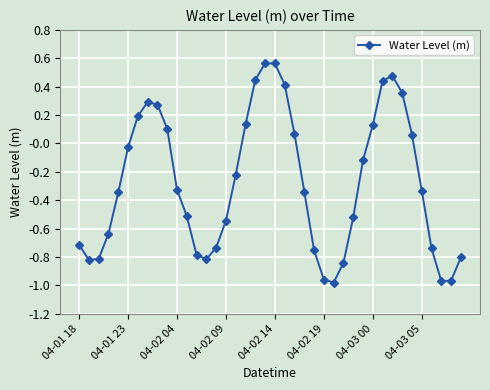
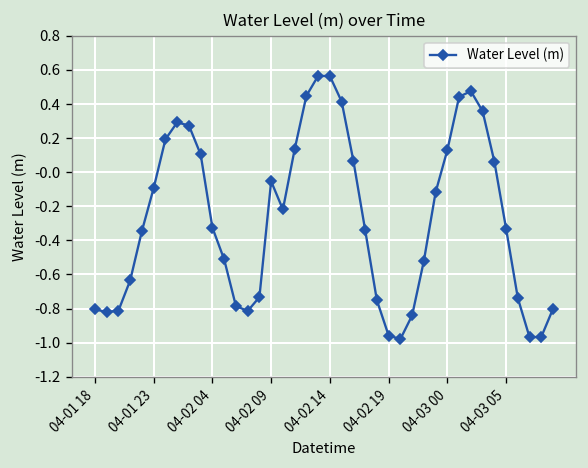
04-01 18: -0.71 -> -0.81
04-01 23: -0.03 -> -0.09
04-02 09: -0.54 -> -0.05
